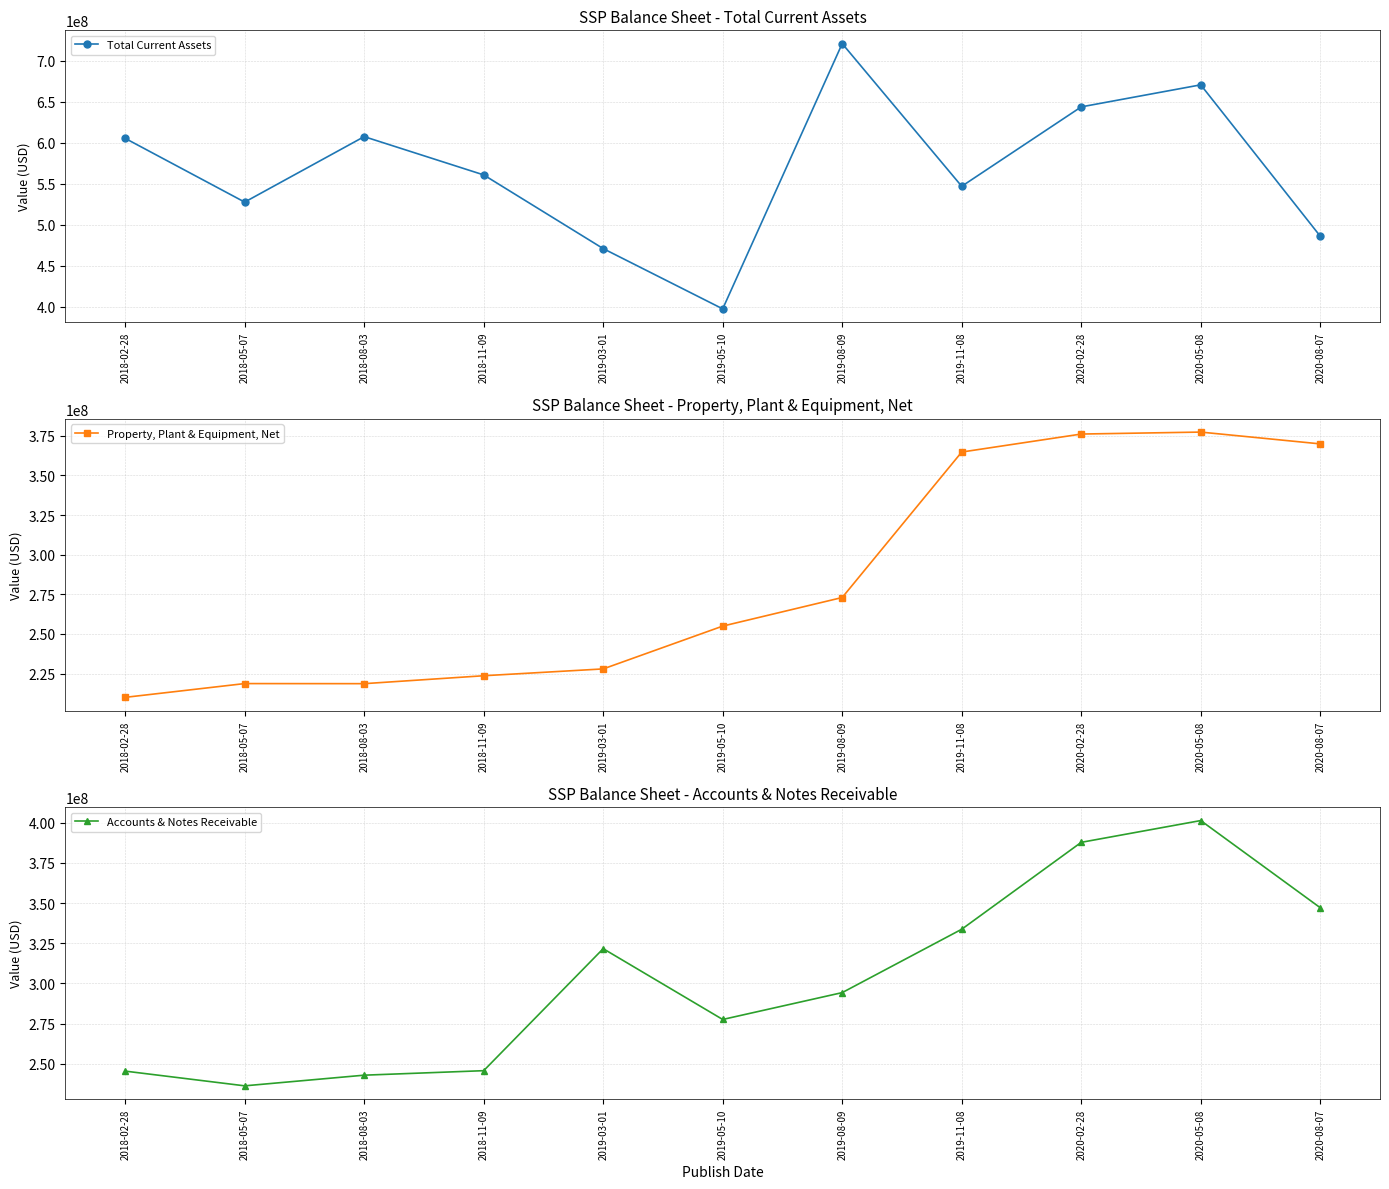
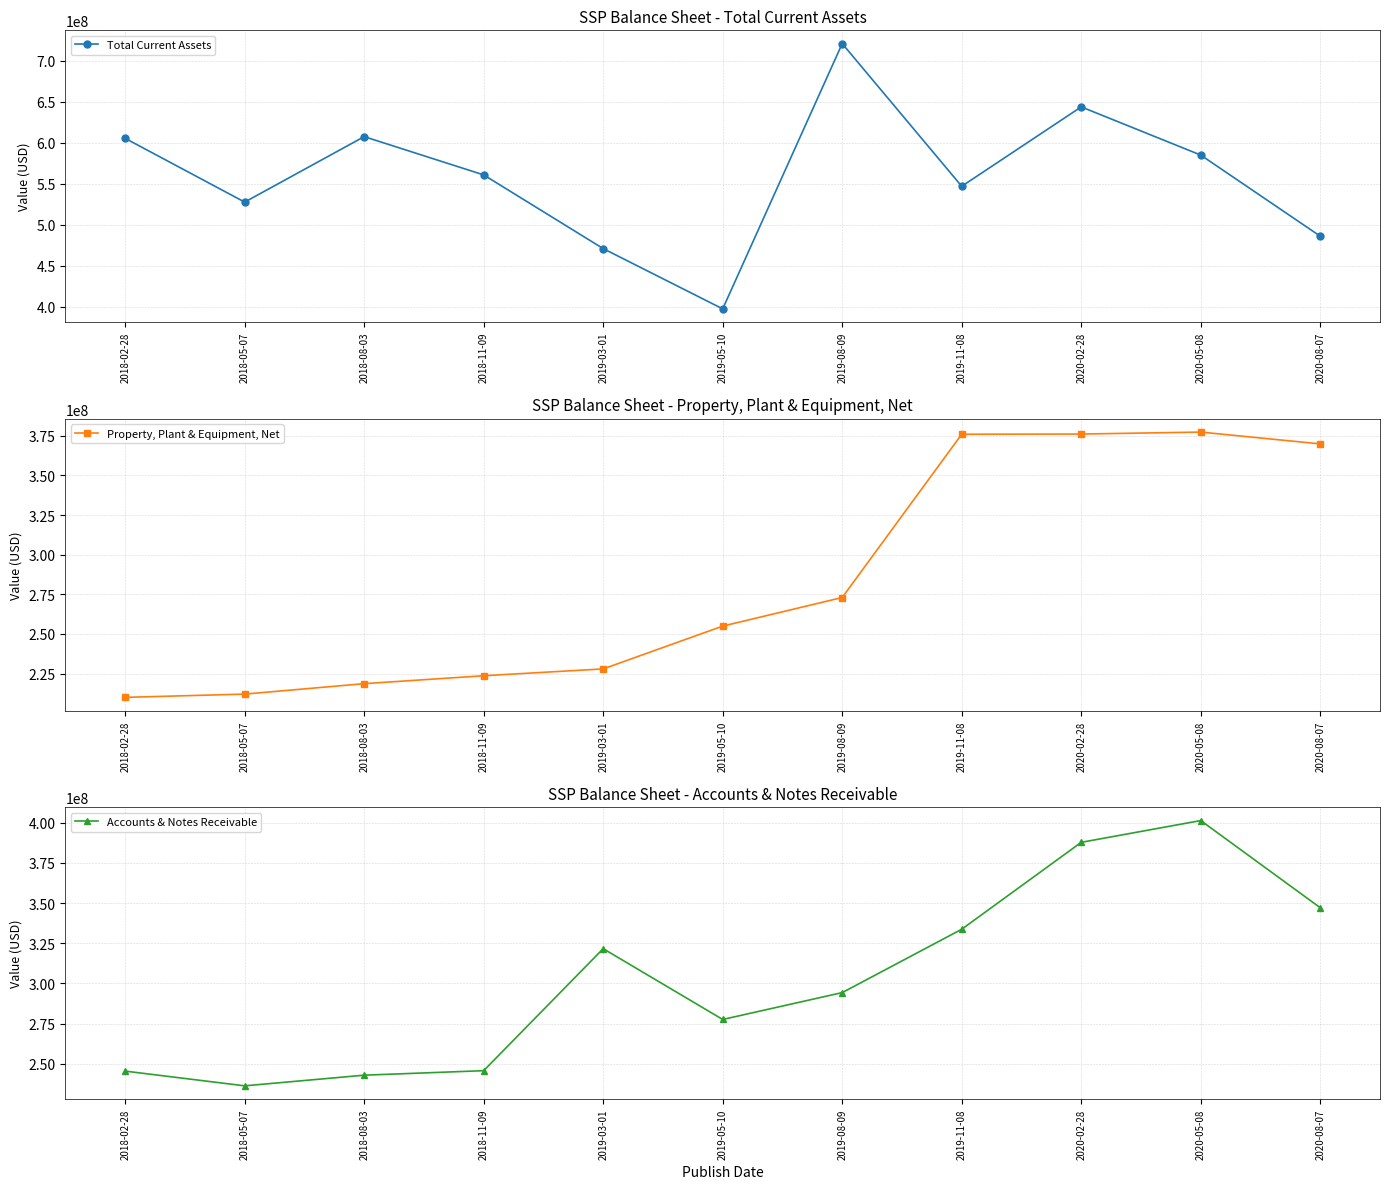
SSP Balance Sheet - Total Current Assets, 2020-05-08: 670000000 -> 590000000
SSP Balance Sheet - Property, Plant & Equipment, Net, 2018-05-07: 219000000 -> 212000000
SSP Balance Sheet - Property, Plant & Equipment, Net, 2019-11-08: 365000000 -> 376000000
